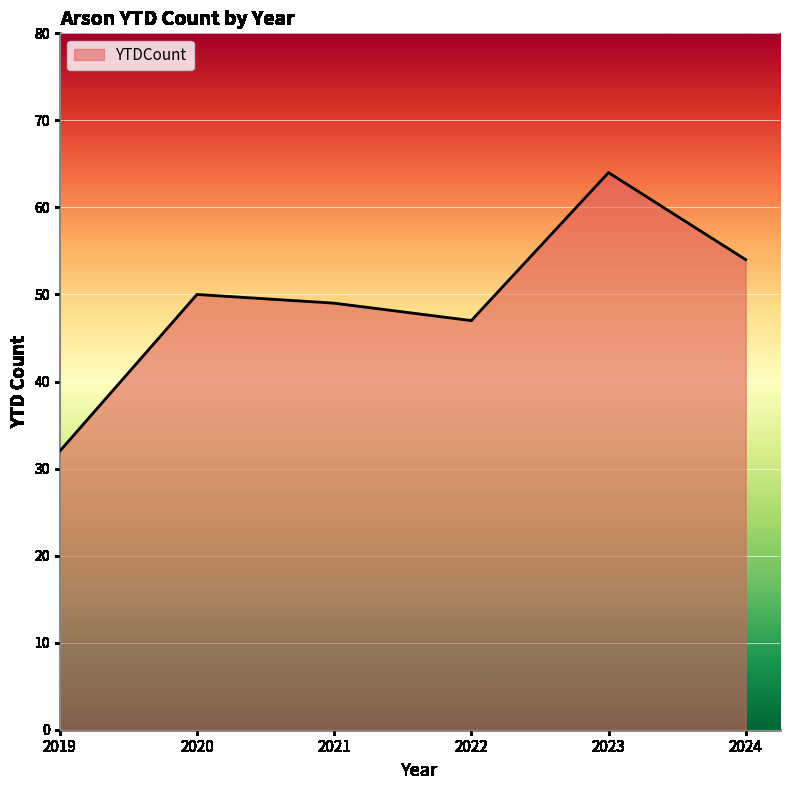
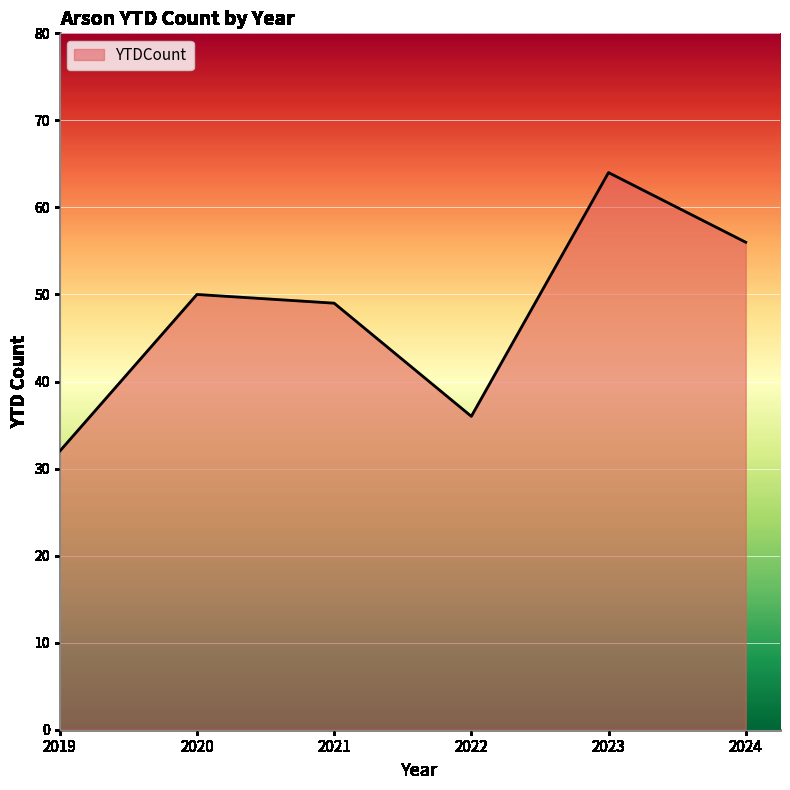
2022: 47 -> 36
2024: 54 -> 56
